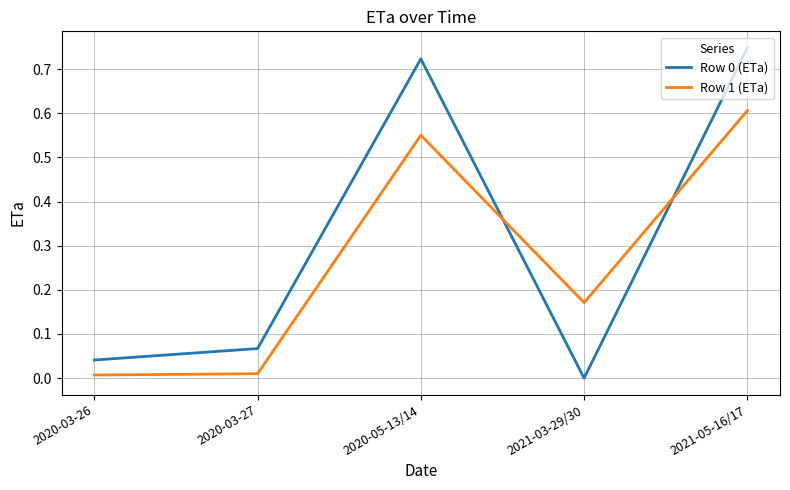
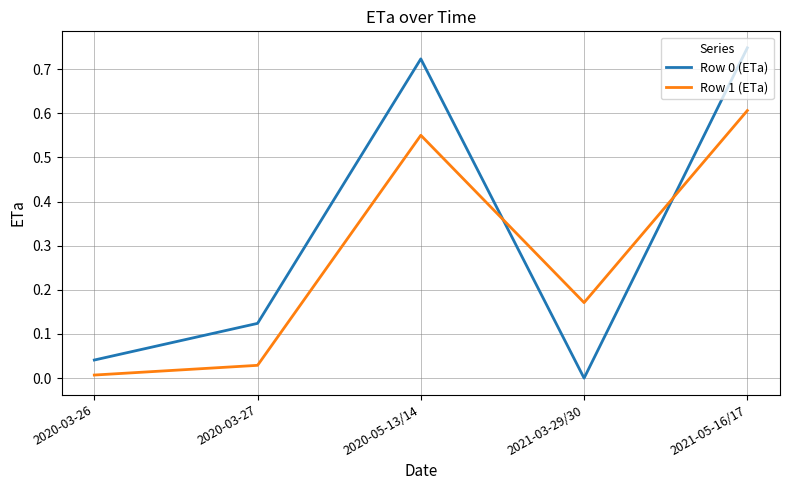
Row 0 (ETa), 2020-03-27: 0.07 -> 0.12
Row 1 (ETa), 2020-03-27: 0.01 -> 0.03
